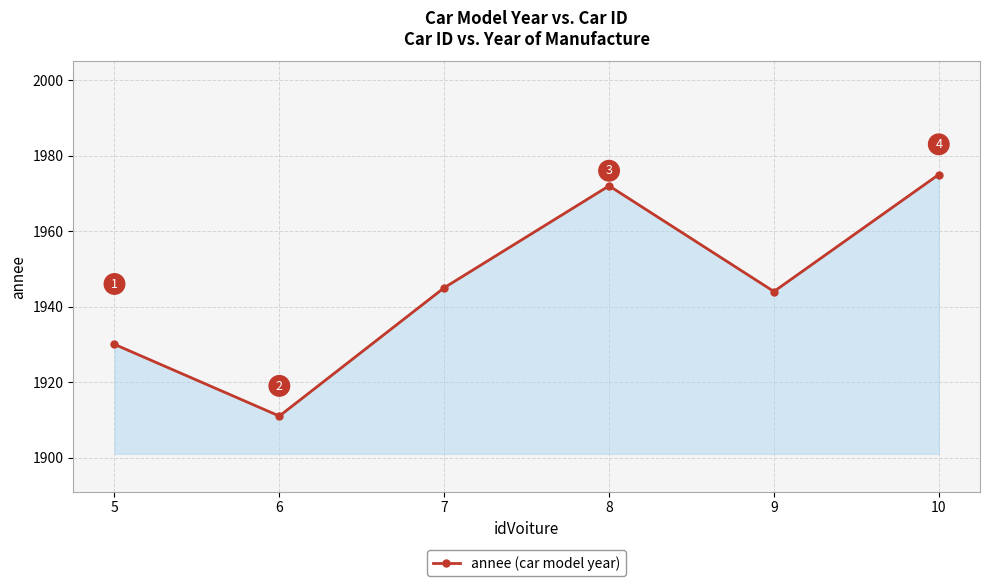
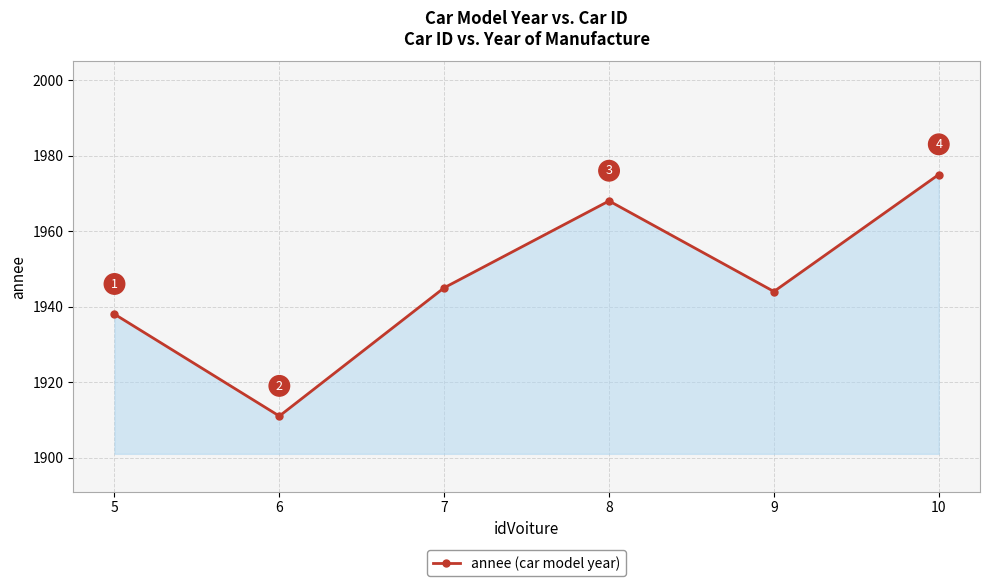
5: 1930 -> 1938
8: 1972 -> 1968
